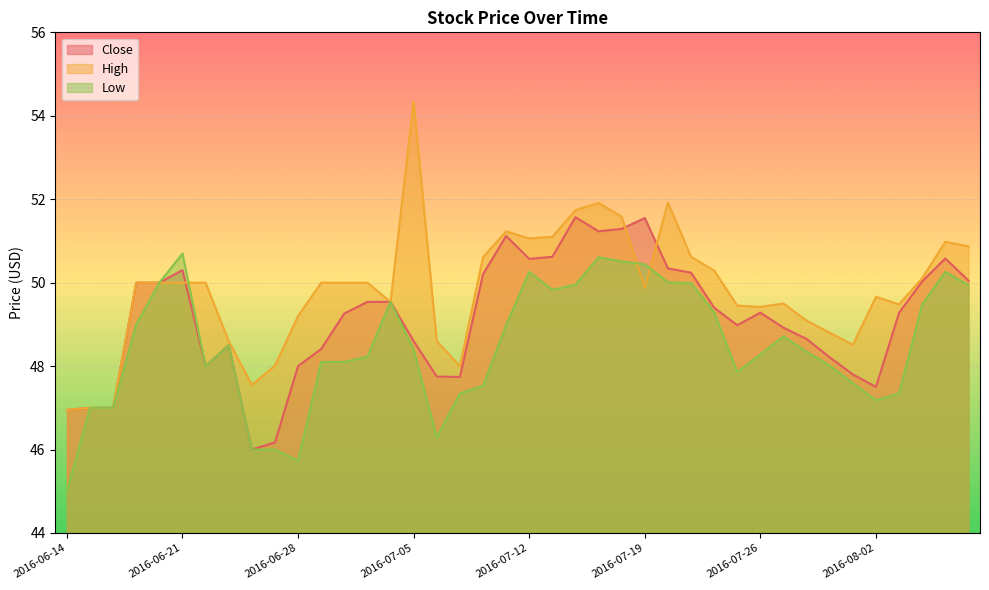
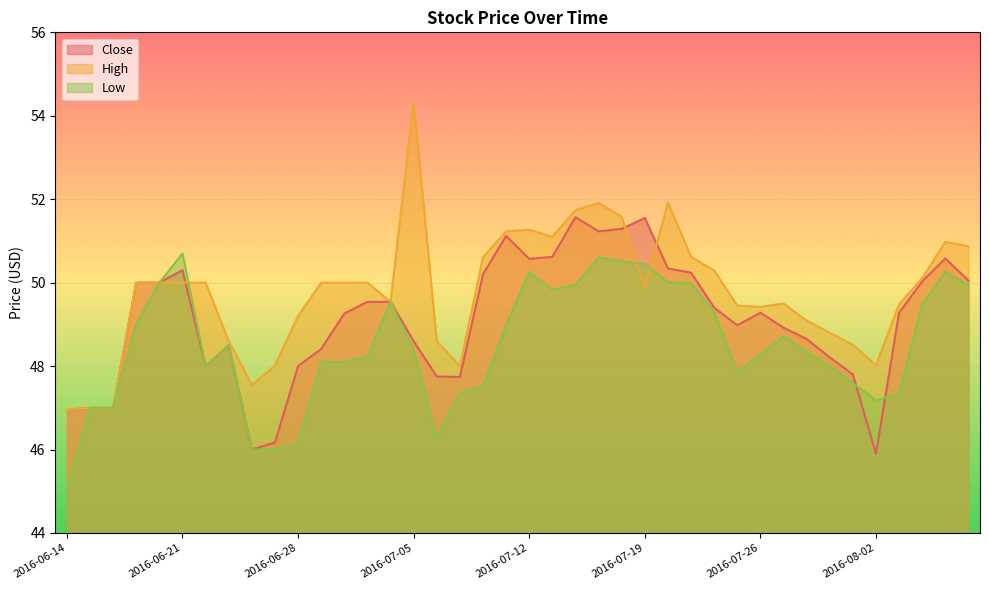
Low, 2016-06-28: 45.7 -> 46.1
High, 2016-07-12: 51.1 -> 51.3
Close, 2016-08-02: 47.5 -> 45.9
High, 2016-08-02: 49.7 -> 48.0
